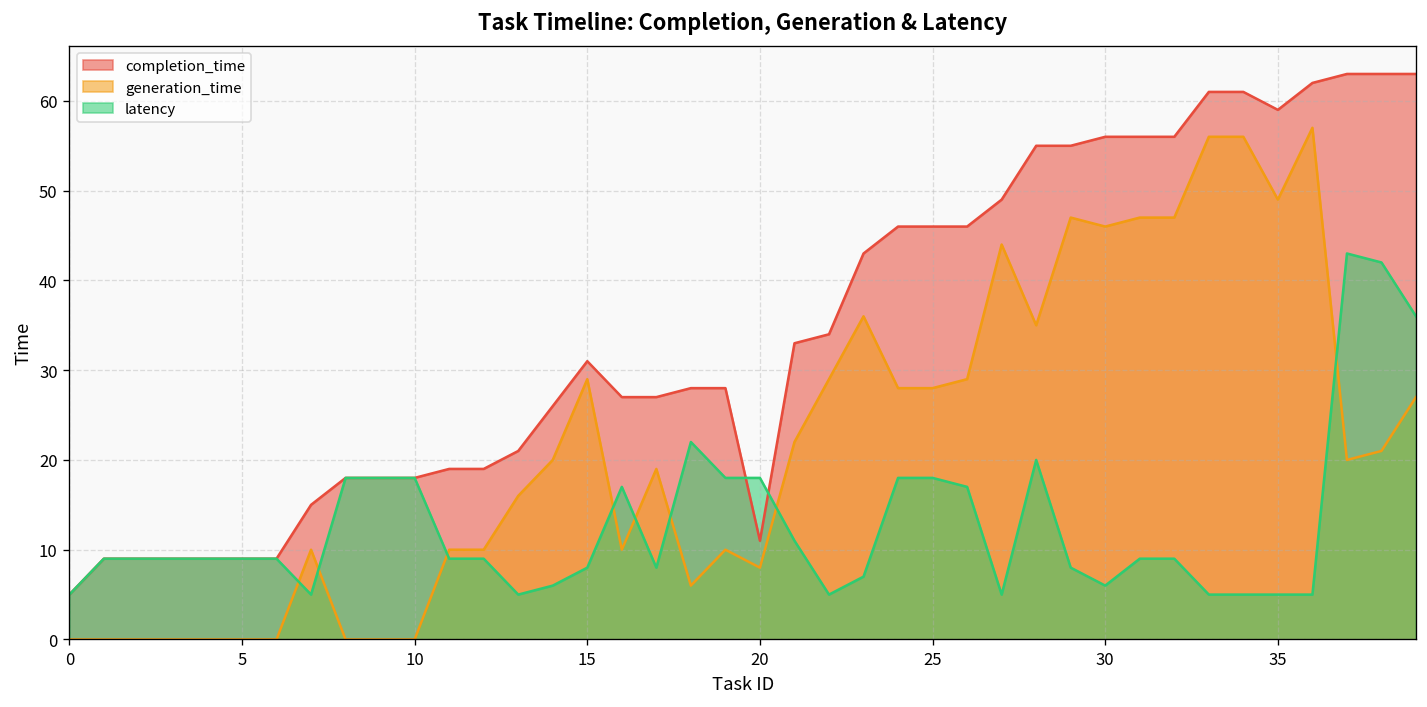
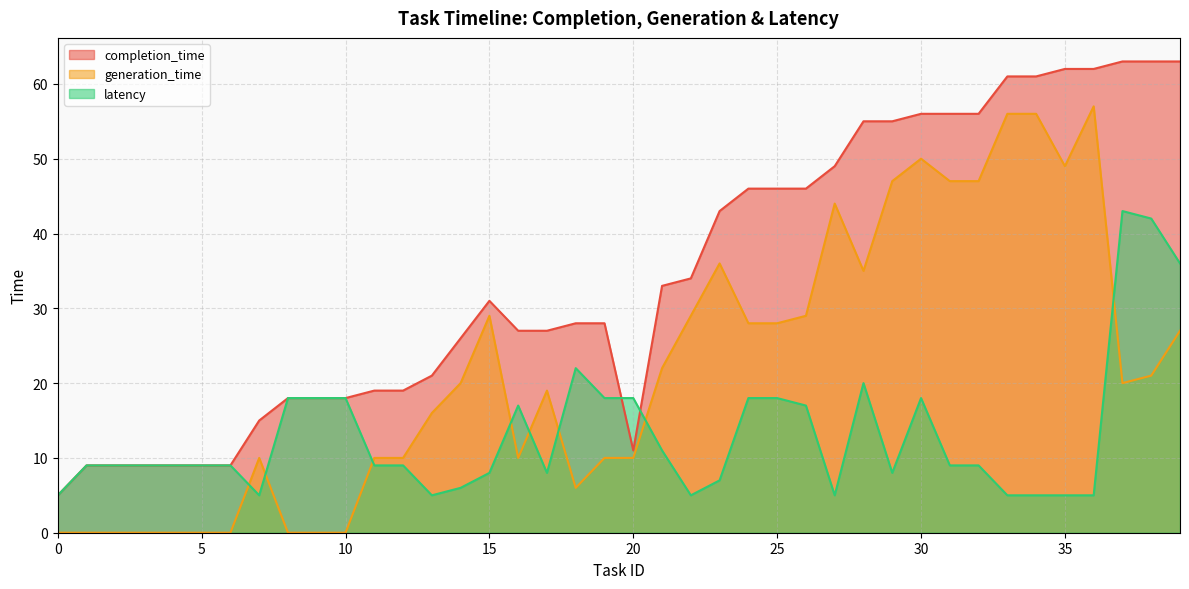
generation_time, 20: 8 -> 10
generation_time, 30: 46 -> 50
latency, 30: 6 -> 18
completion_time, 35: 59 -> 62
